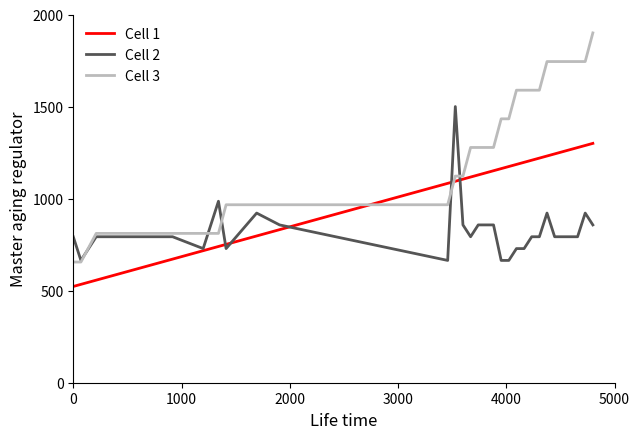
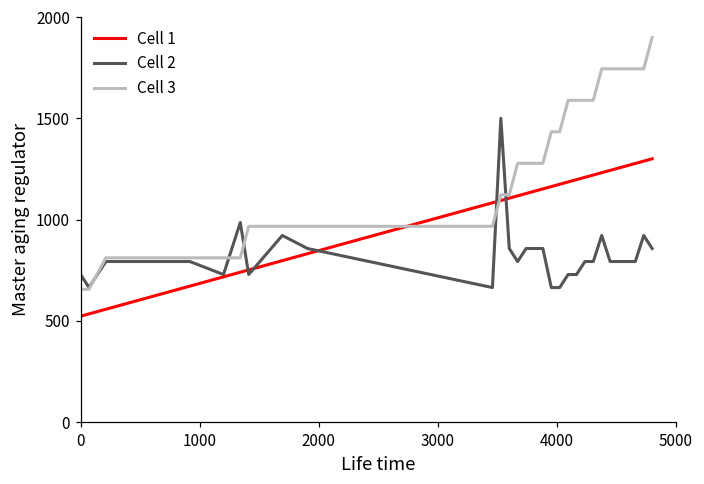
Cell 2, 0: 790 -> 730
